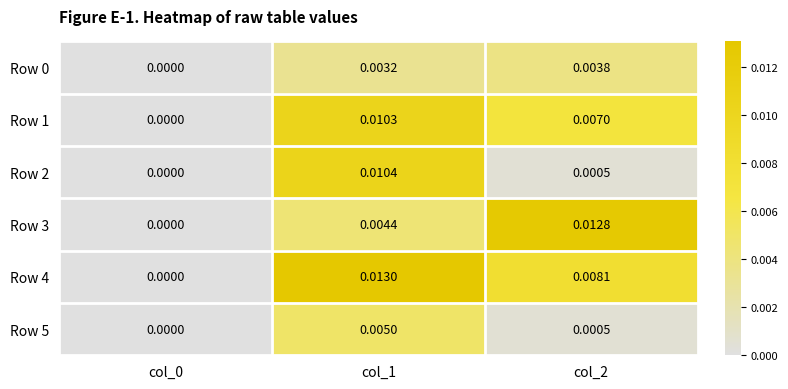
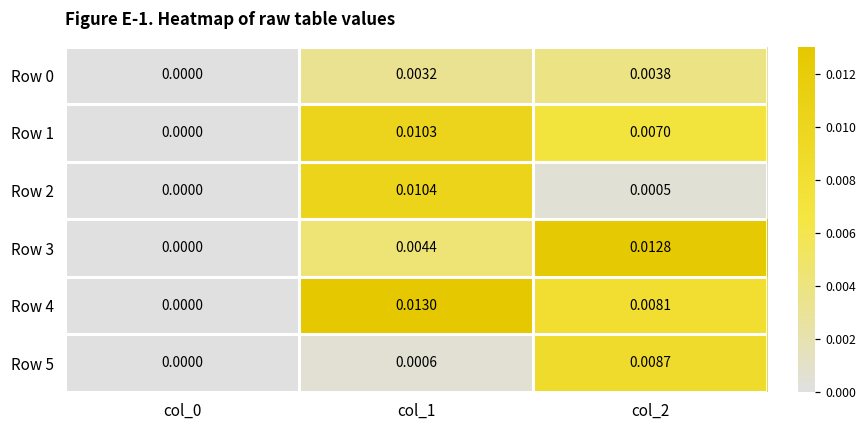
Row 5, col_1: 0.0050 -> 0.0006
Row 5, col_2: 0.0005 -> 0.0087
